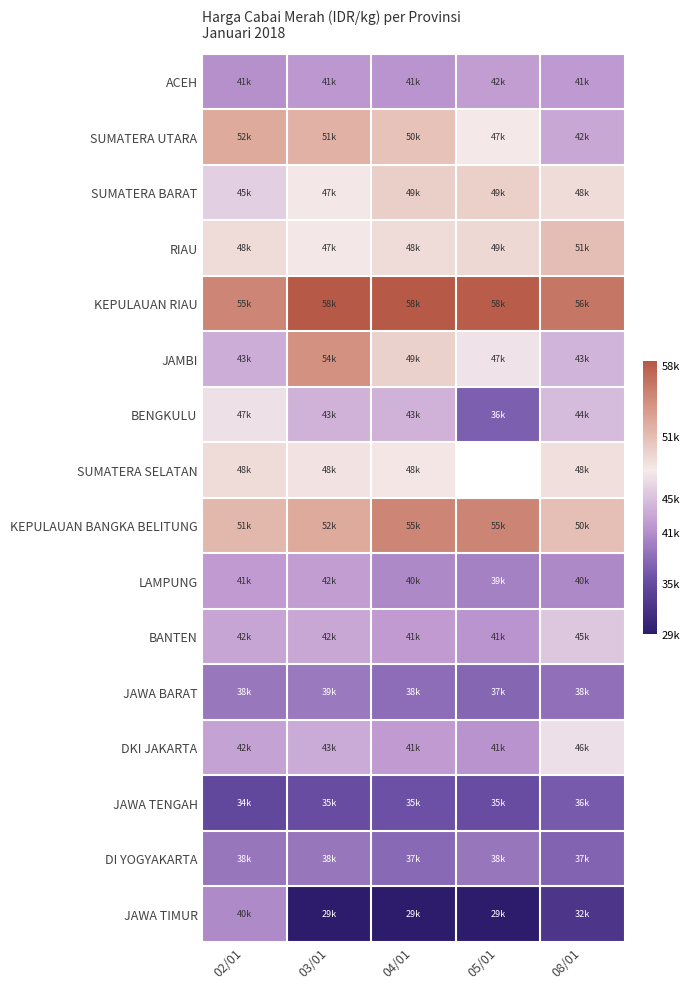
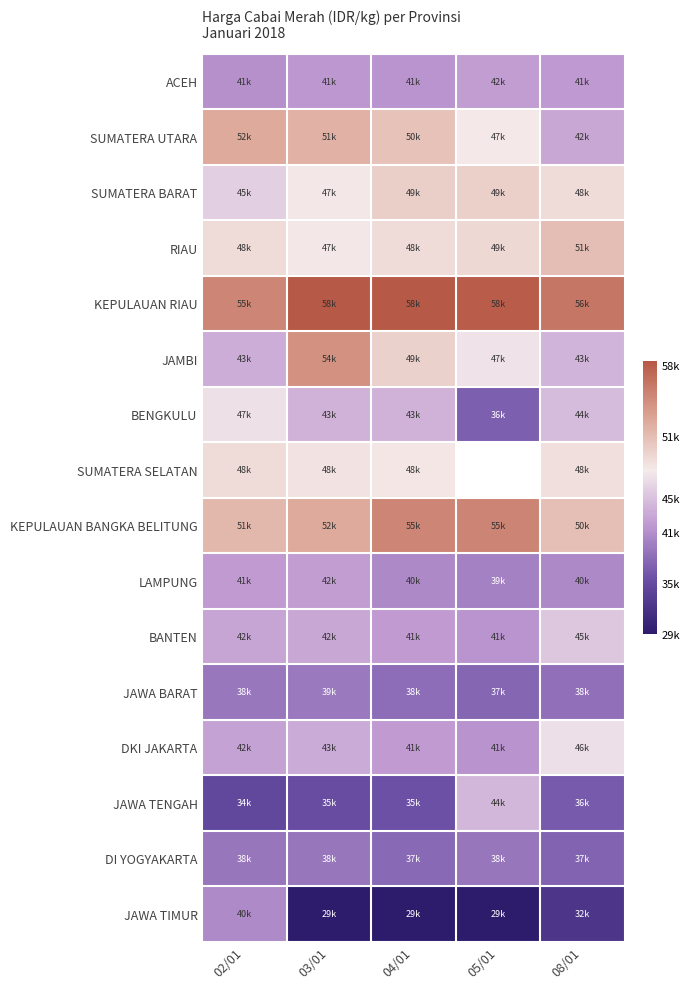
JAWA TENGAH, 05/01: 35k -> 44k
